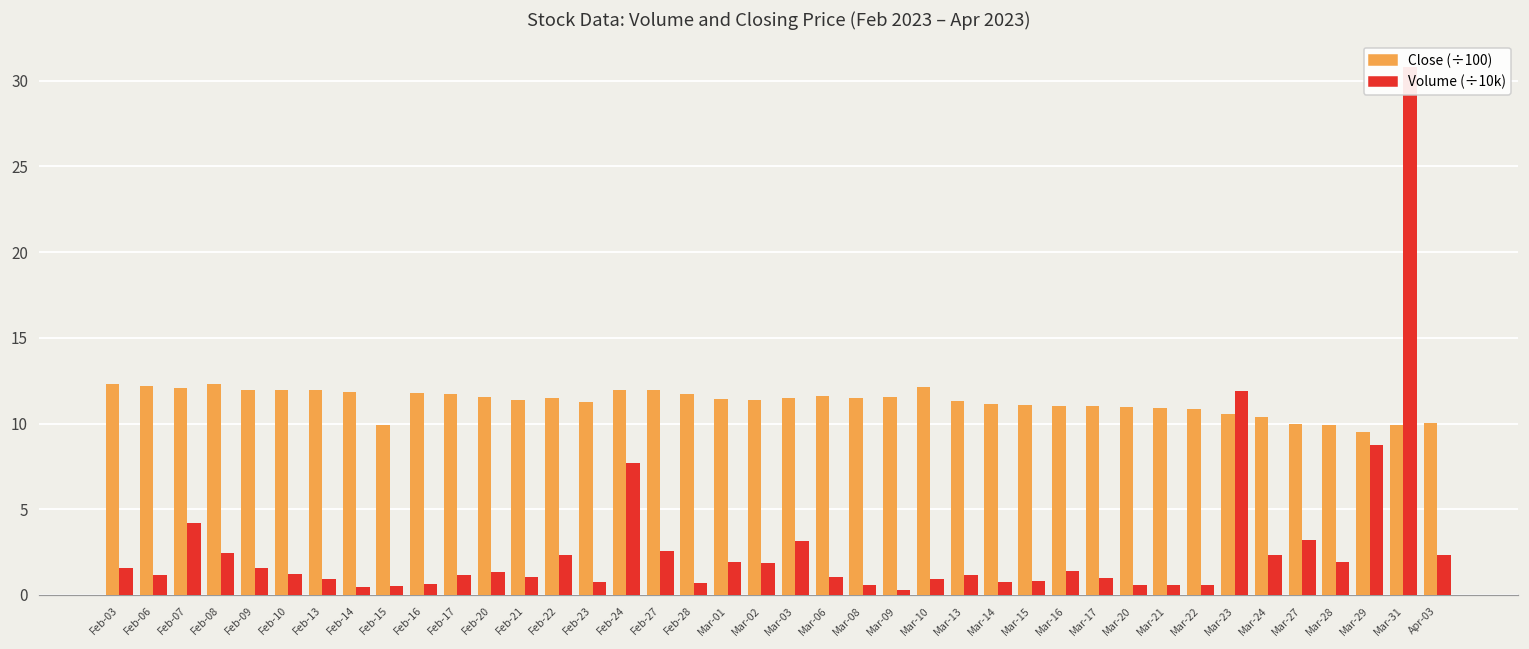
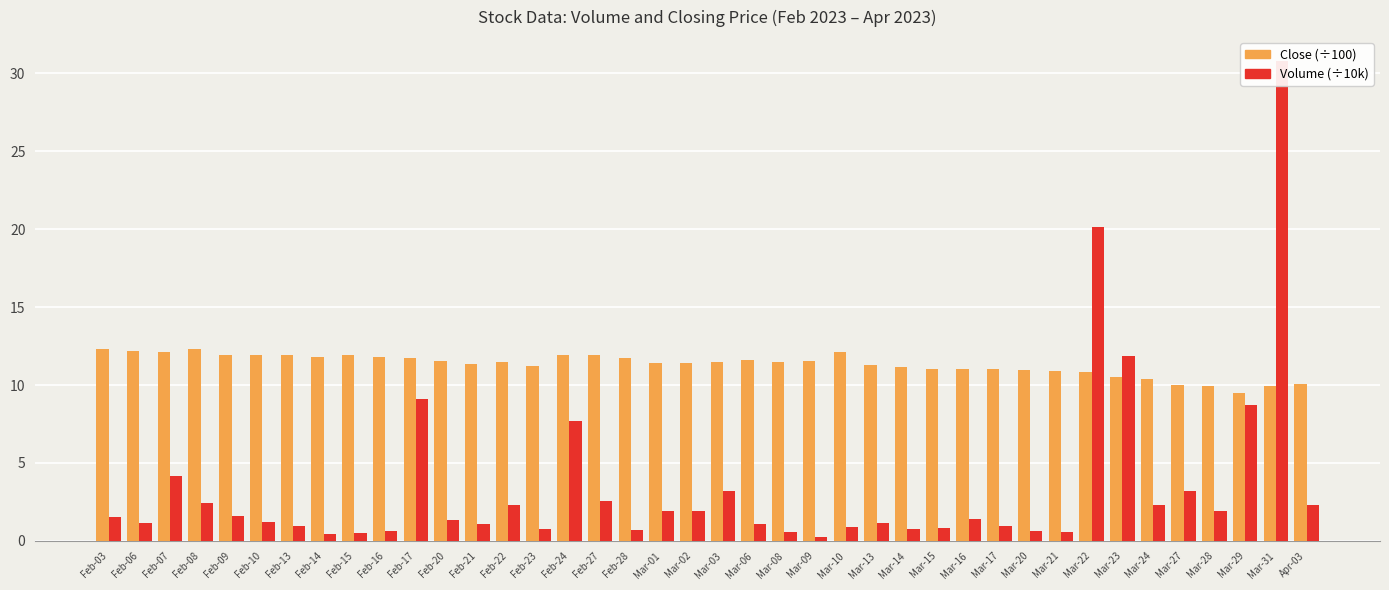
Close (÷100), Feb-15: 9.9 -> 11.9
Volume (÷10k), Feb-17: 1.2 -> 9.1
Volume (÷10k), Mar-22: 0.6 -> 20.1
